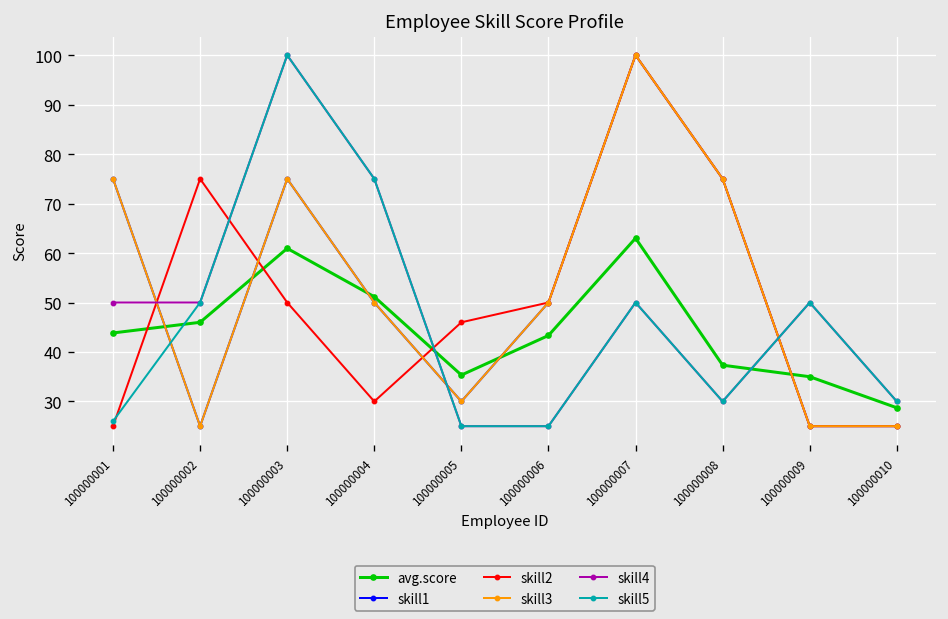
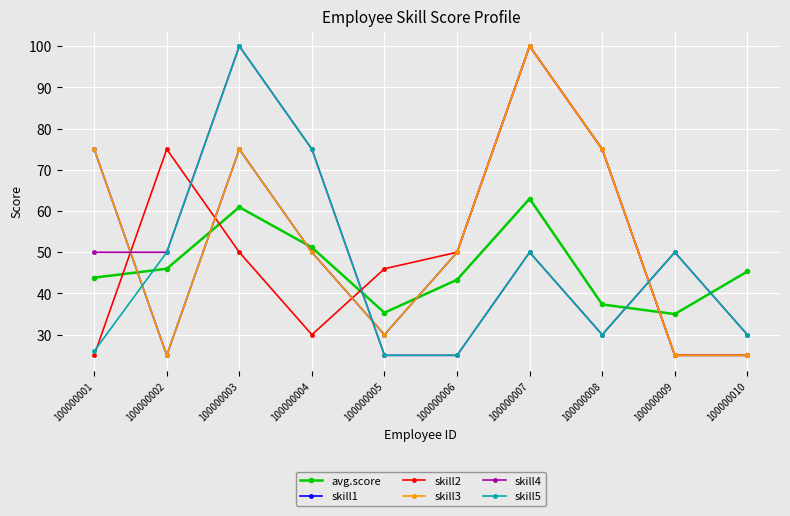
avg.score, 100000010: 29 -> 45
